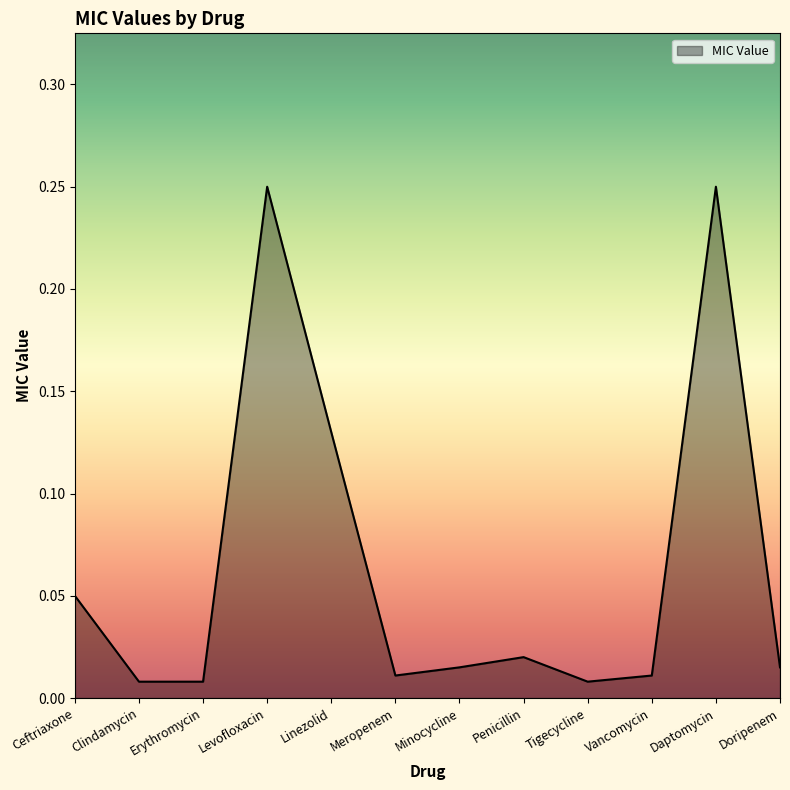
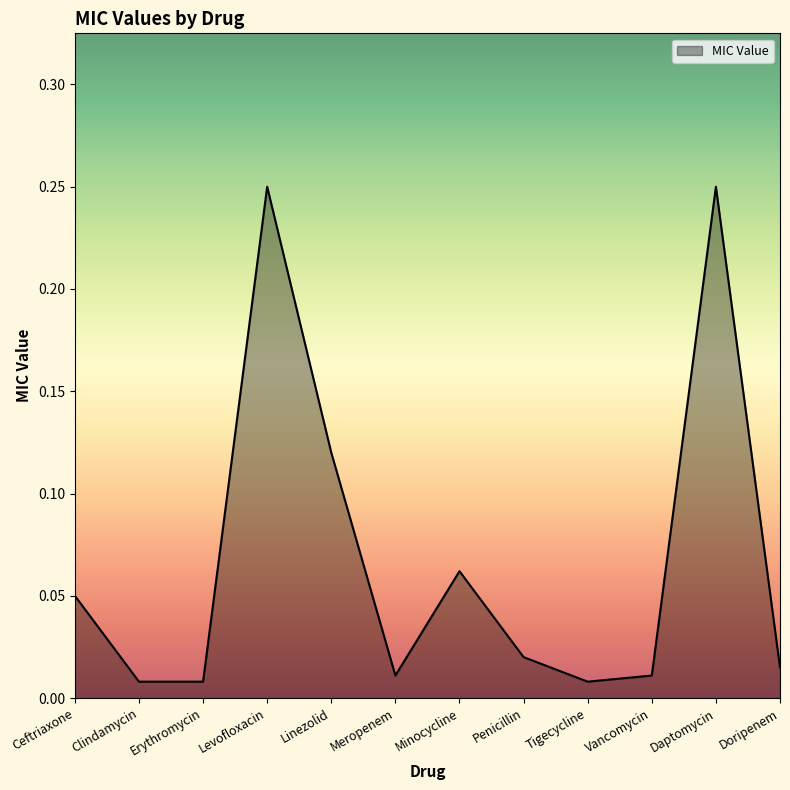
Linezolid: 0.13 -> 0.12
Minocycline: 0.015 -> 0.062
